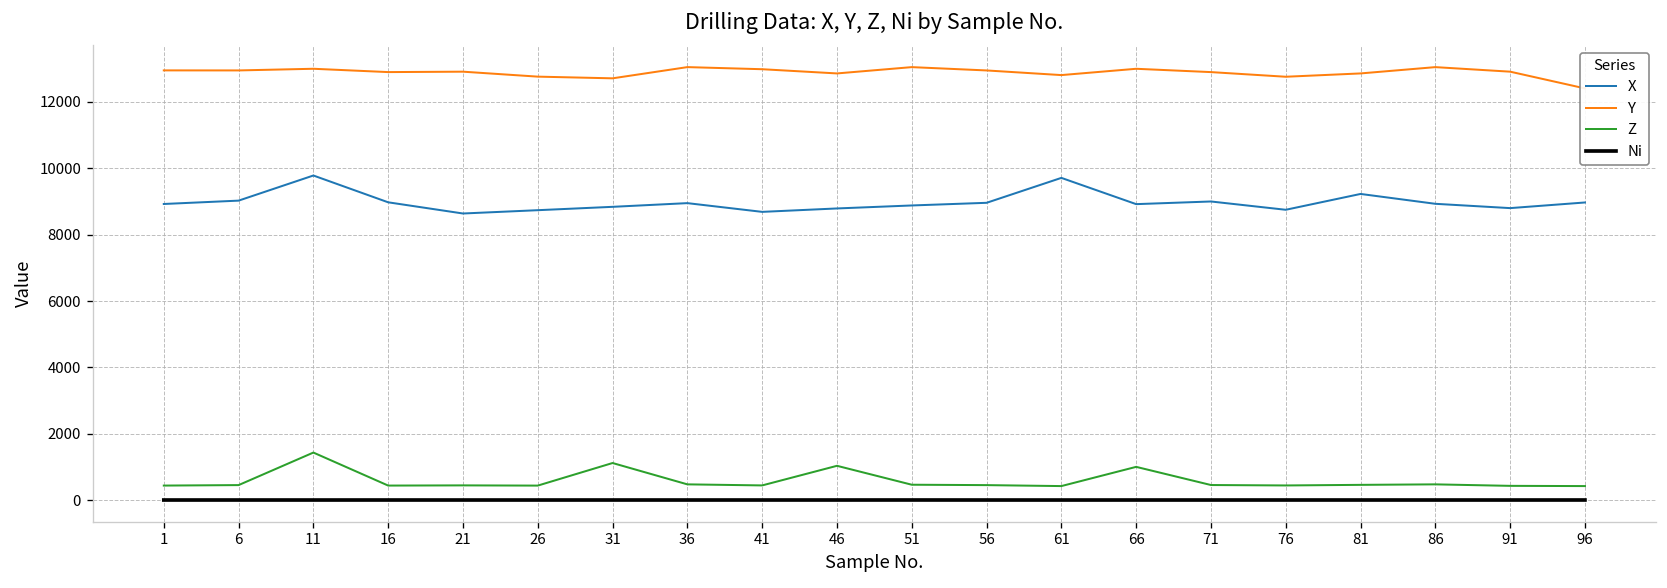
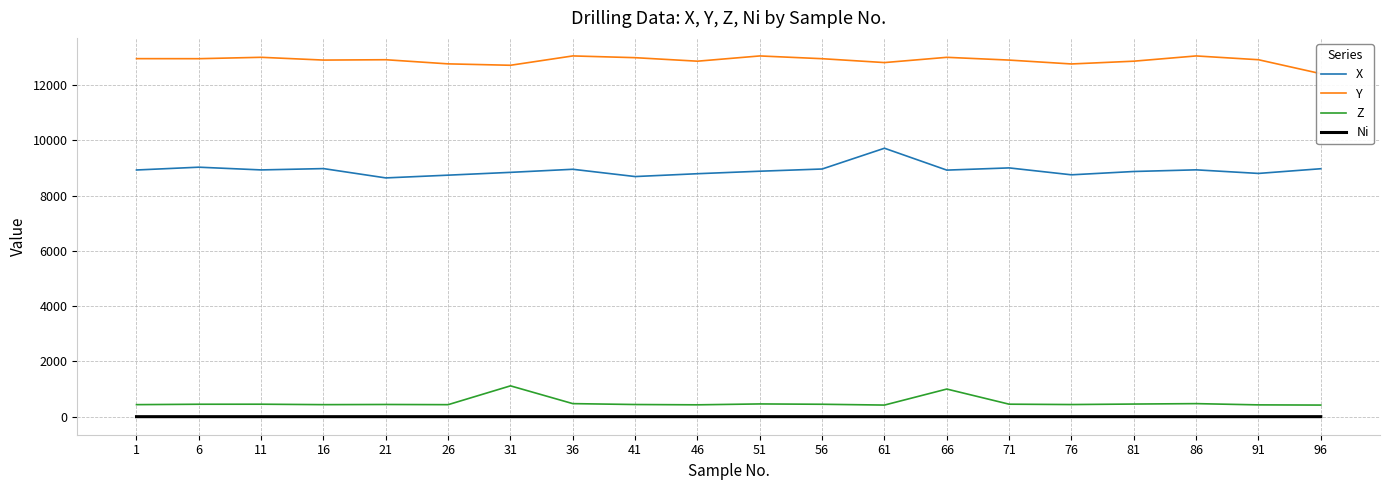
X, 11: 9800 -> 8900
Z, 11: 1400 -> 500
Z, 46: 1000 -> 400
X, 81: 9200 -> 8900
